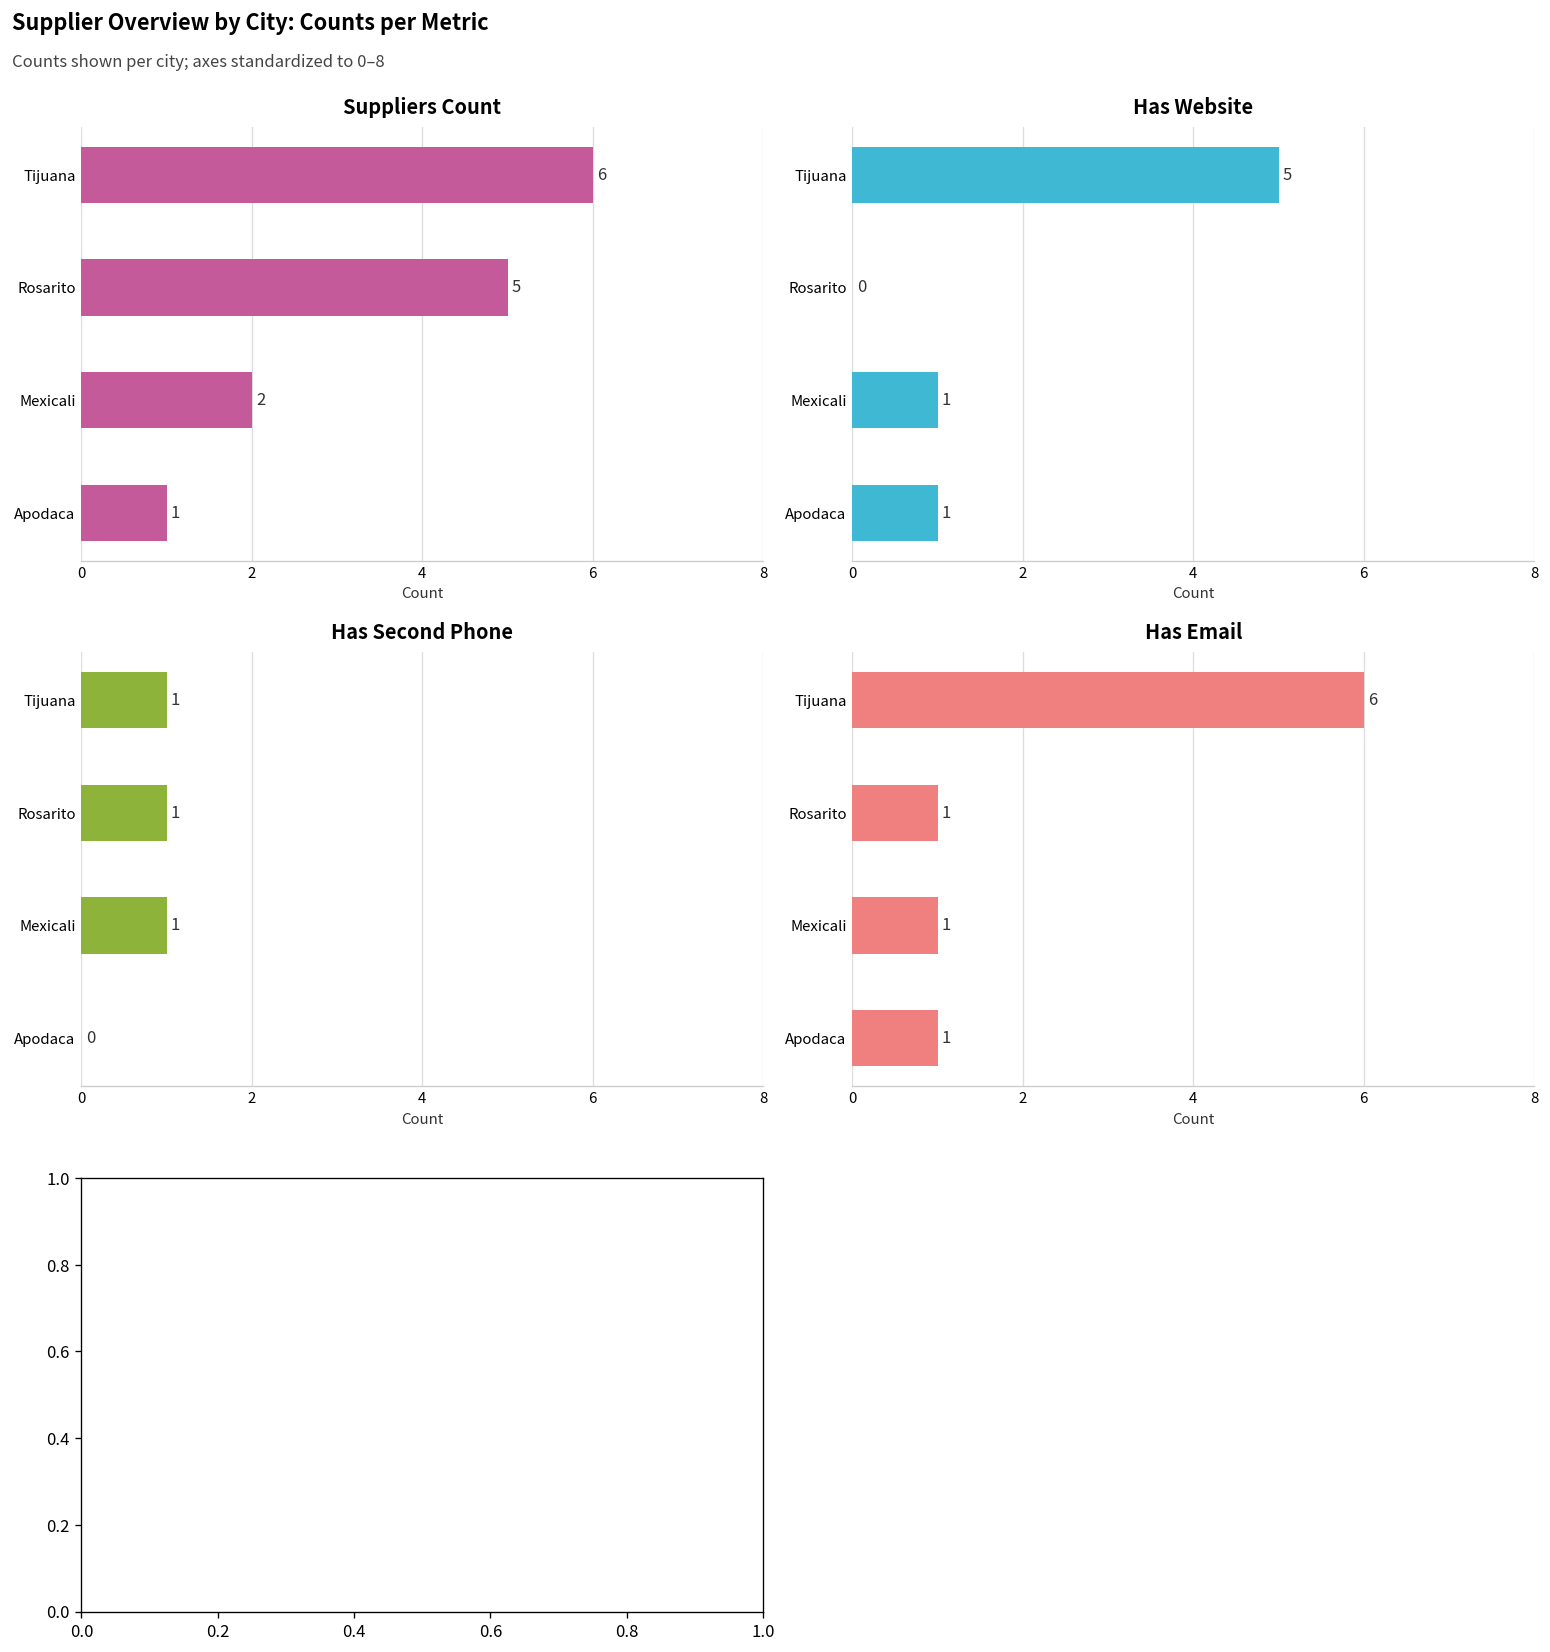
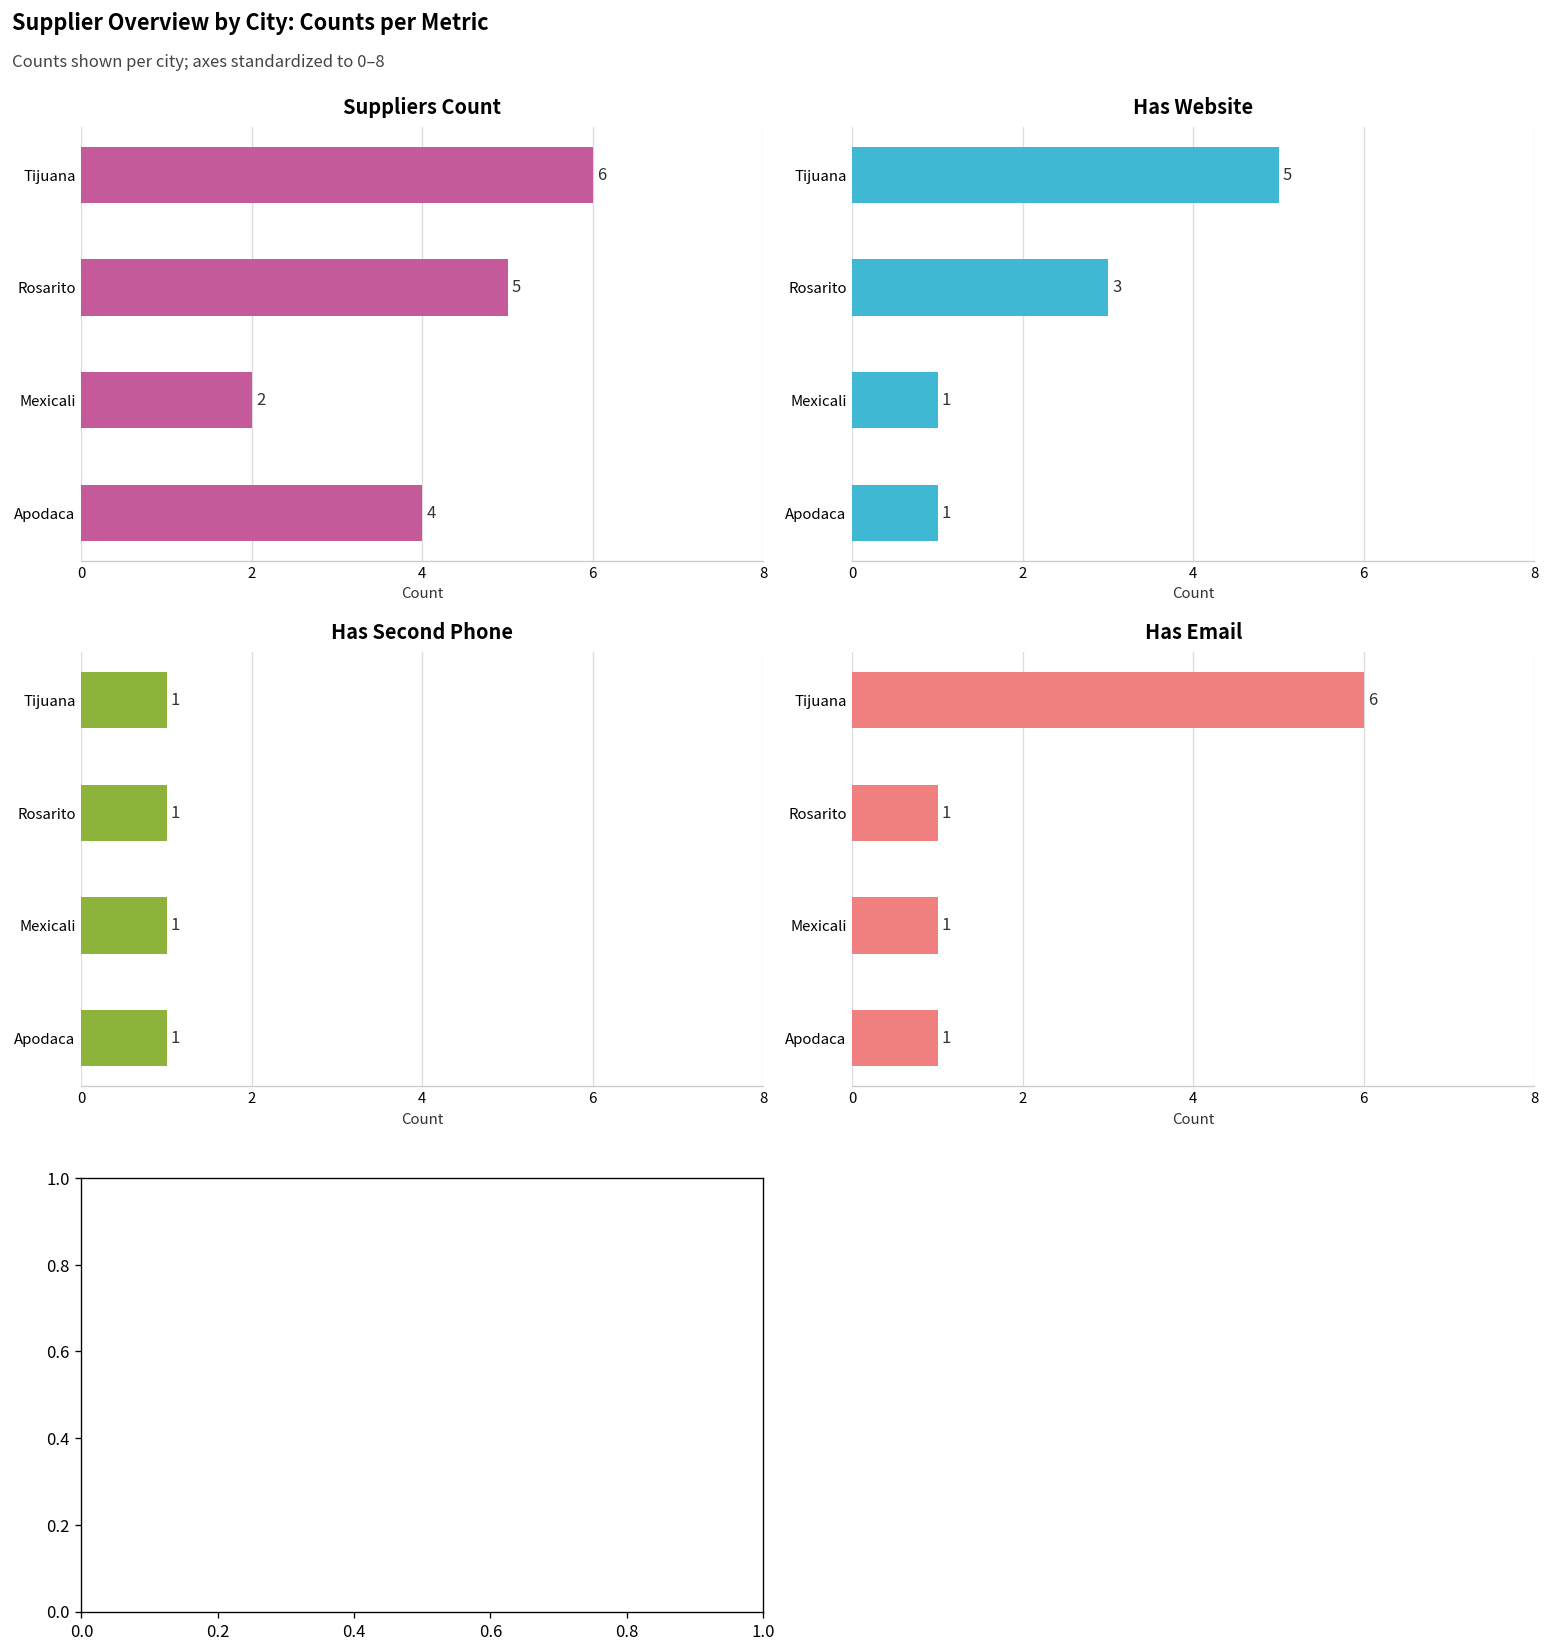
Suppliers Count, Apodaca: 1 -> 4
Has Website, Rosarito: 0 -> 3
Has Second Phone, Apodaca: 0 -> 1
